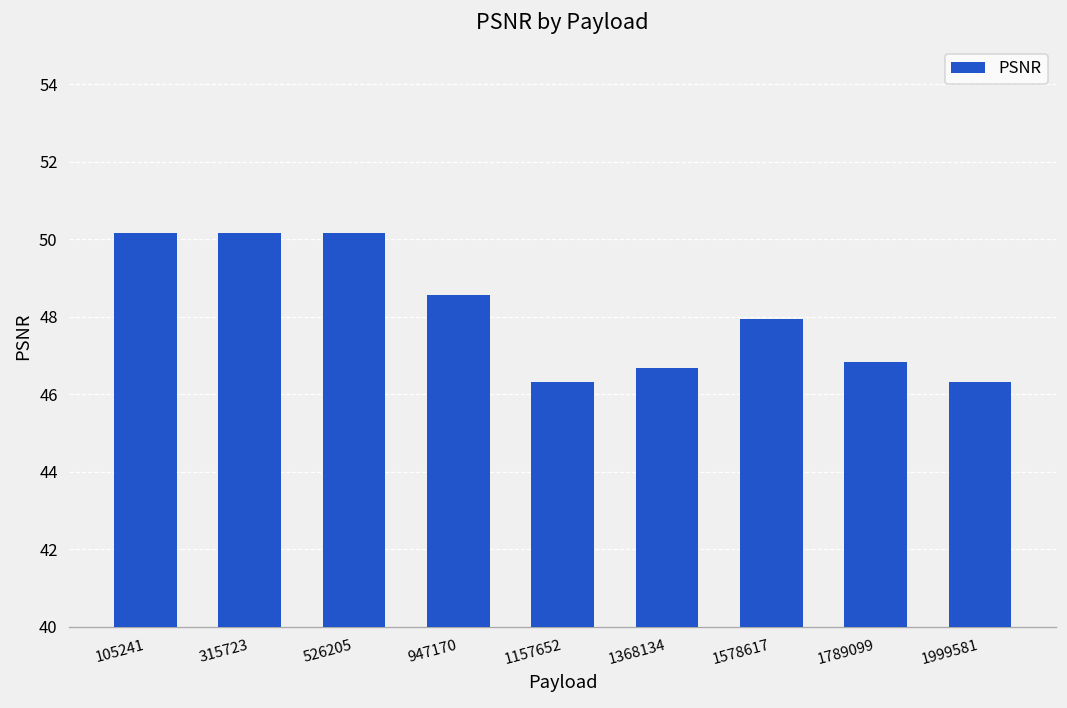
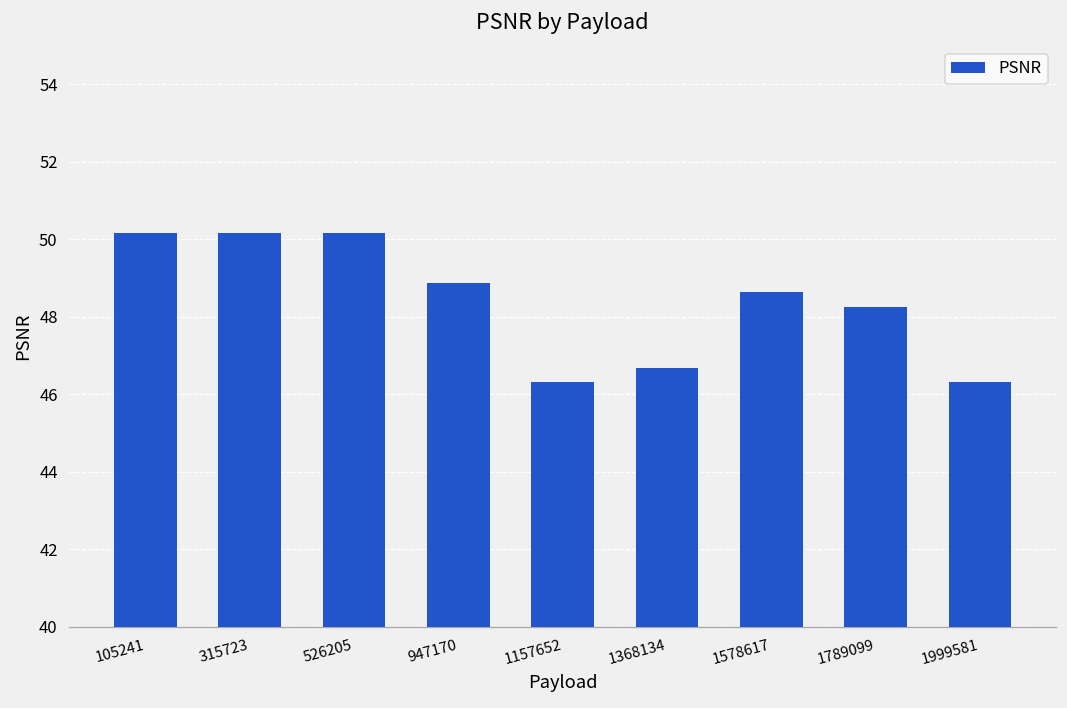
947170: 48.6 -> 48.9
1578617: 47.9 -> 48.6
1789099: 46.8 -> 48.3
